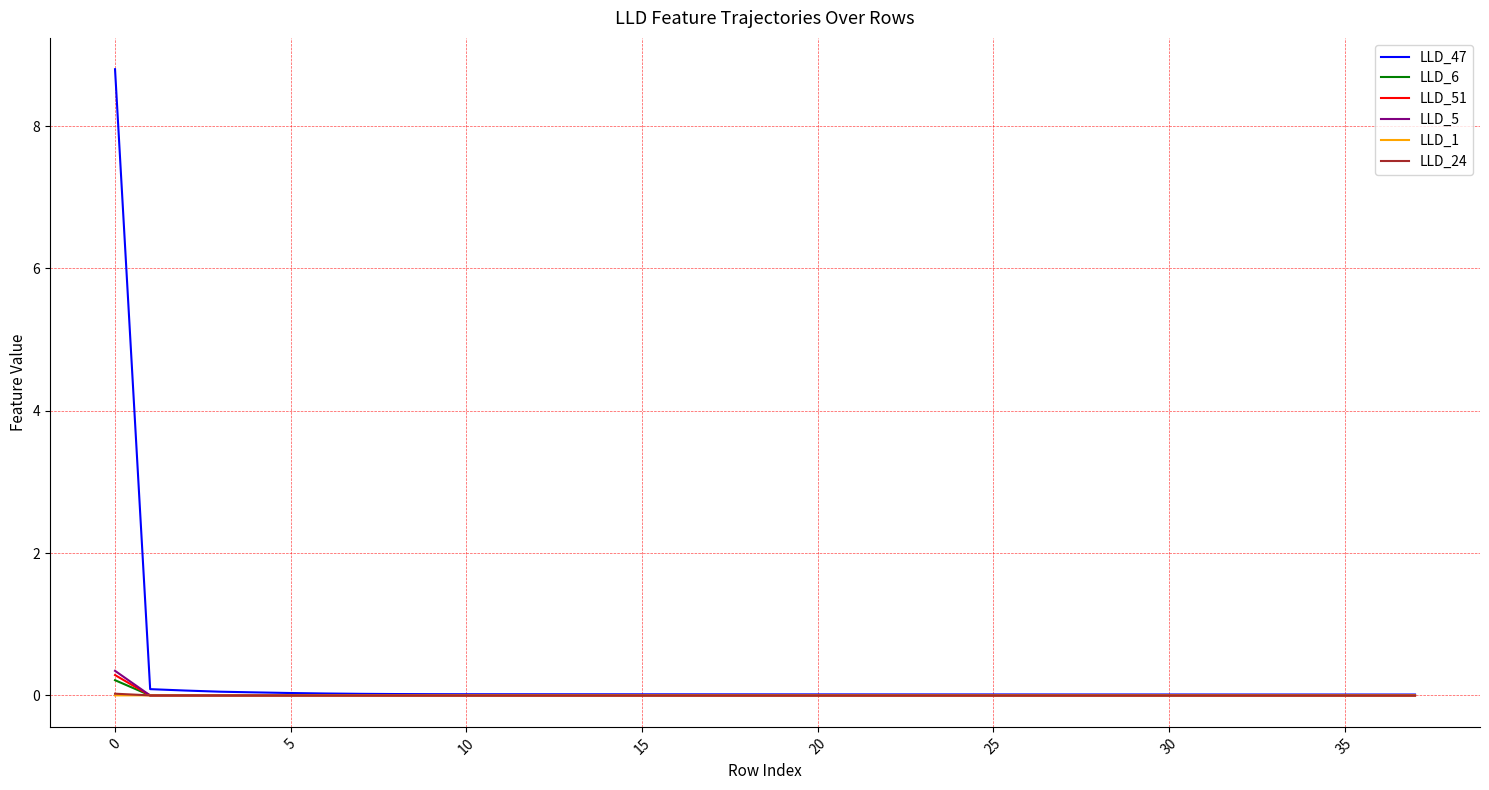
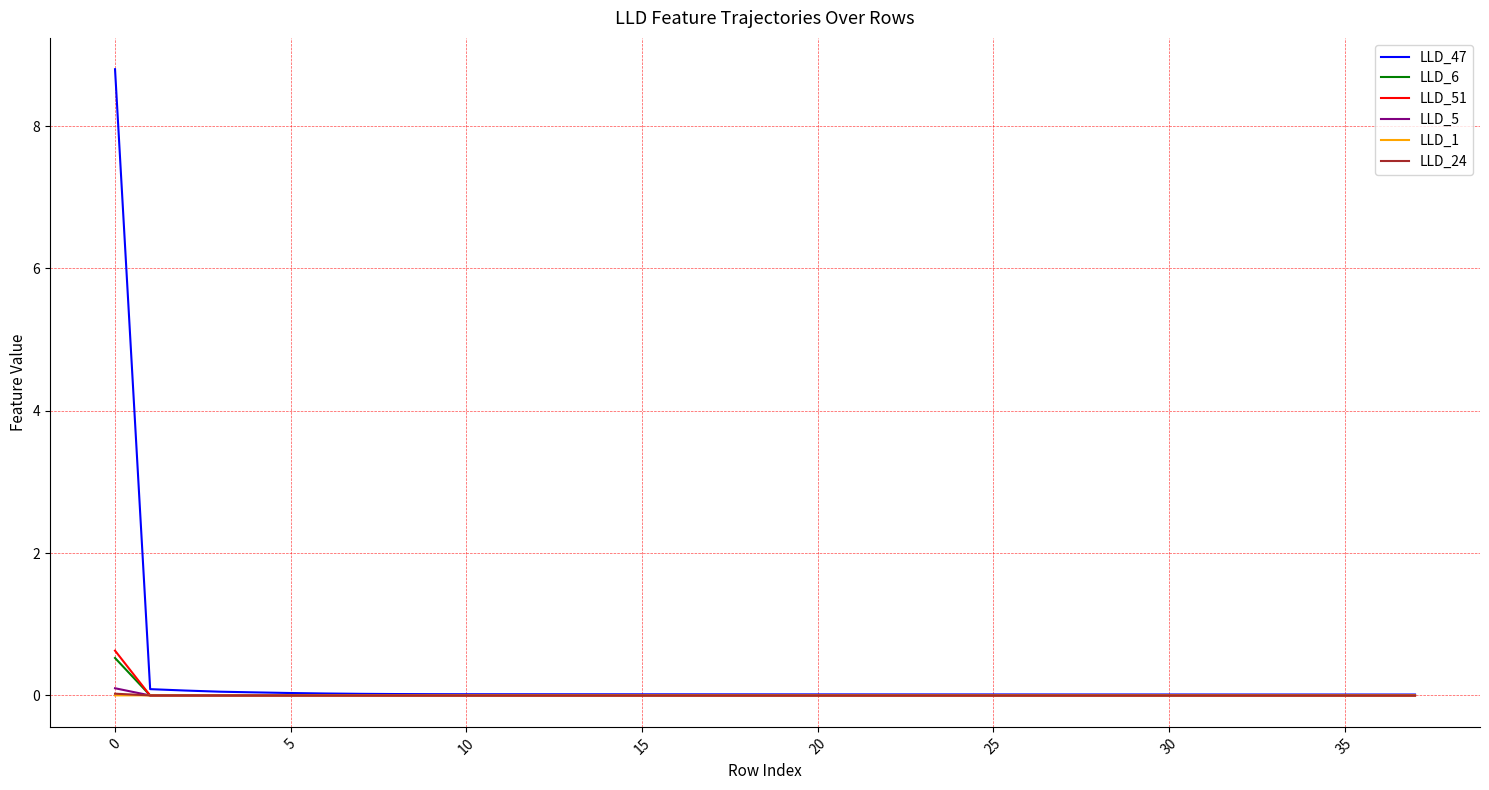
LLD_6, 0: 0.2 -> 0.5
LLD_51, 0: 0.3 -> 0.6
LLD_5, 0: 0.3 -> 0.1
